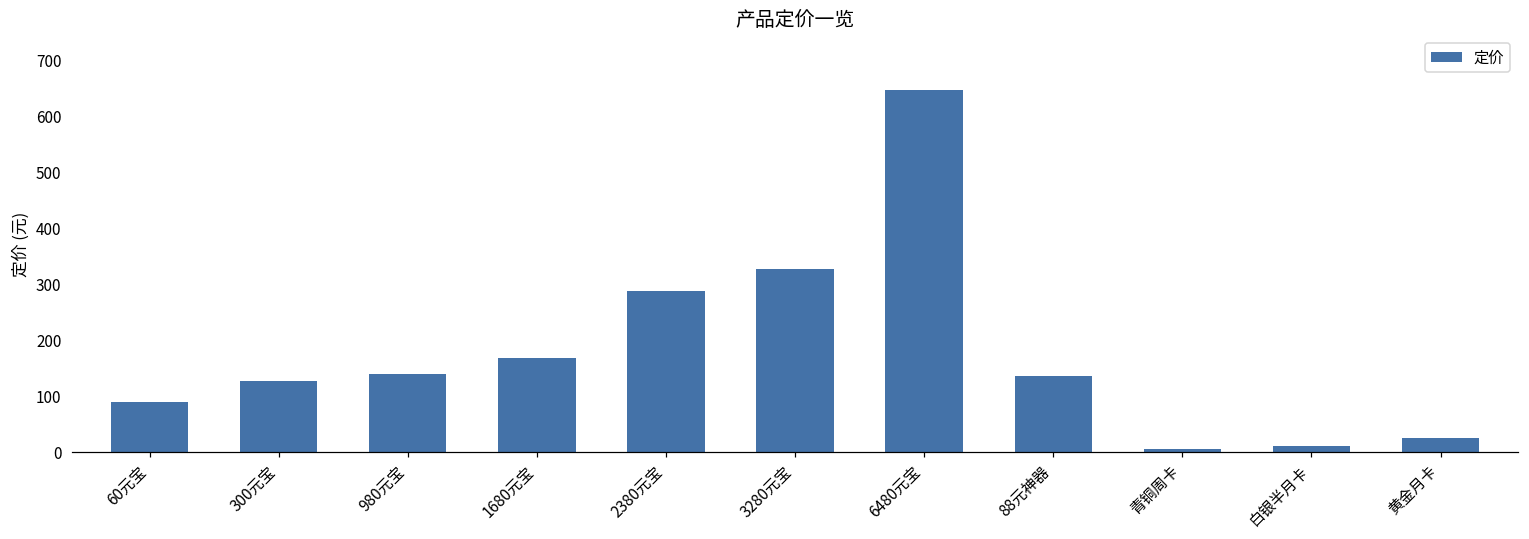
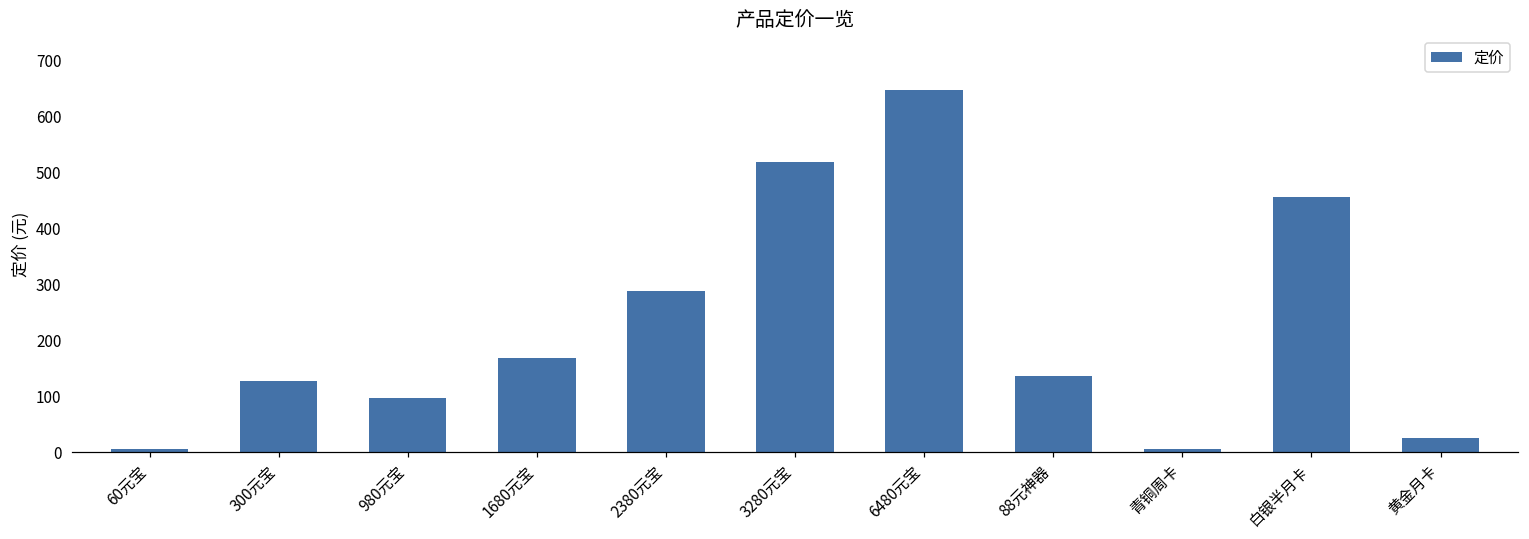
60元宝: 90 -> 10
980元宝: 140 -> 100
3280元宝: 330 -> 520
白银半月卡: 10 -> 460
